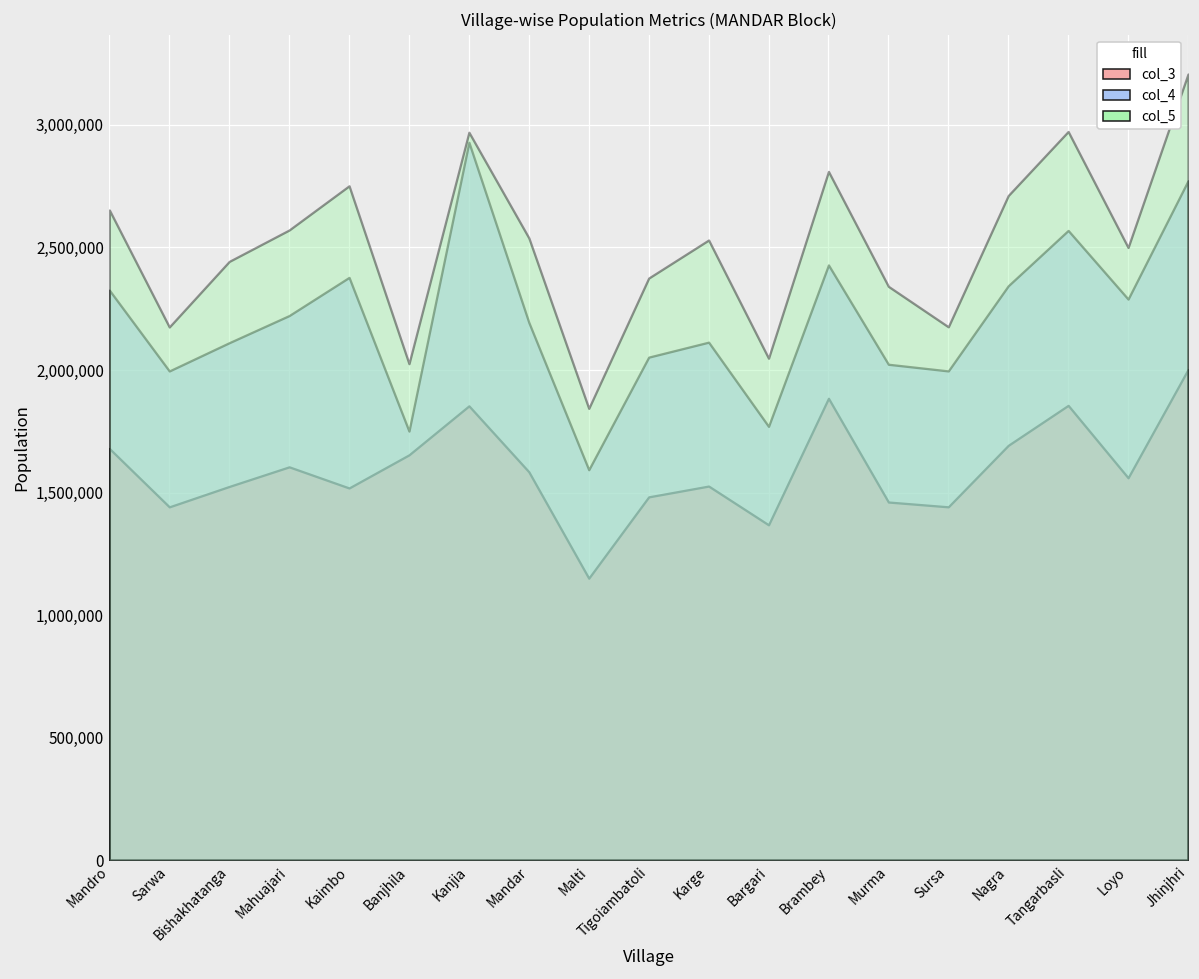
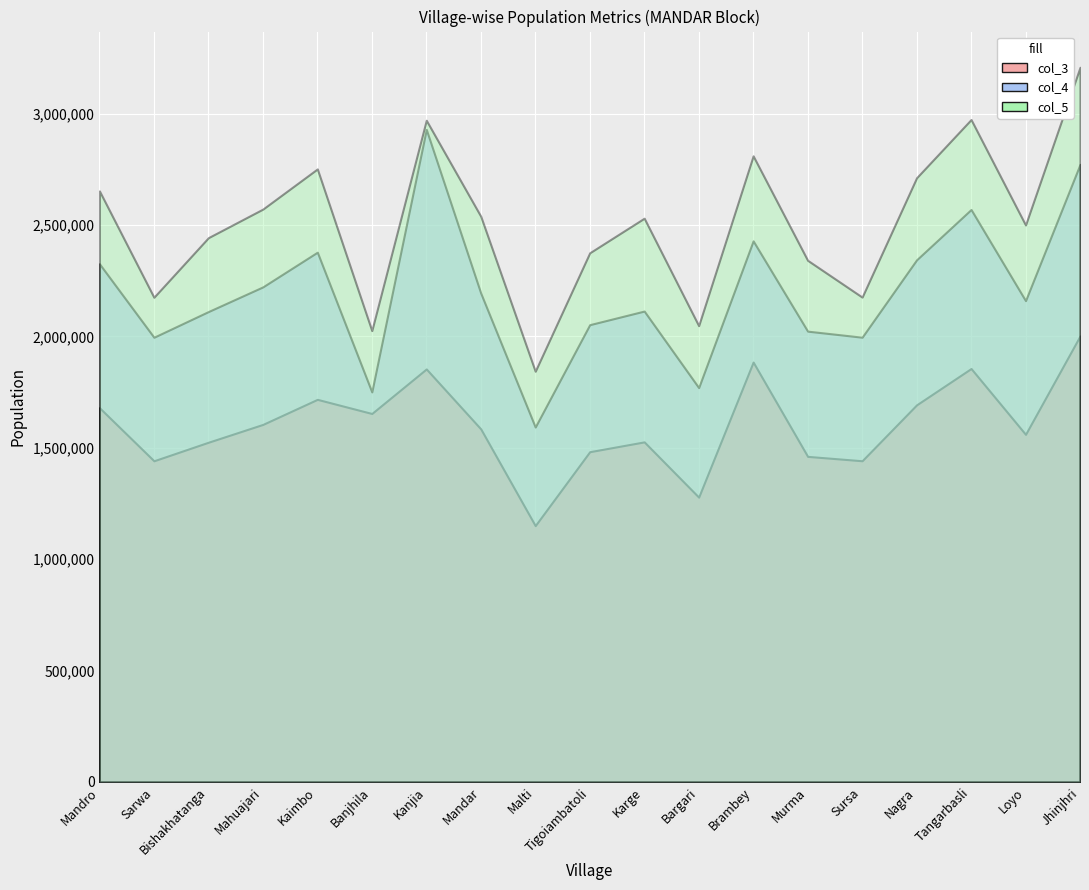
col_3, Kaimbo: 1,520,000 -> 1,720,000
col_3, Bargari: 1,370,000 -> 1,280,000
col_4, Loyo: 2,290,000 -> 2,160,000
